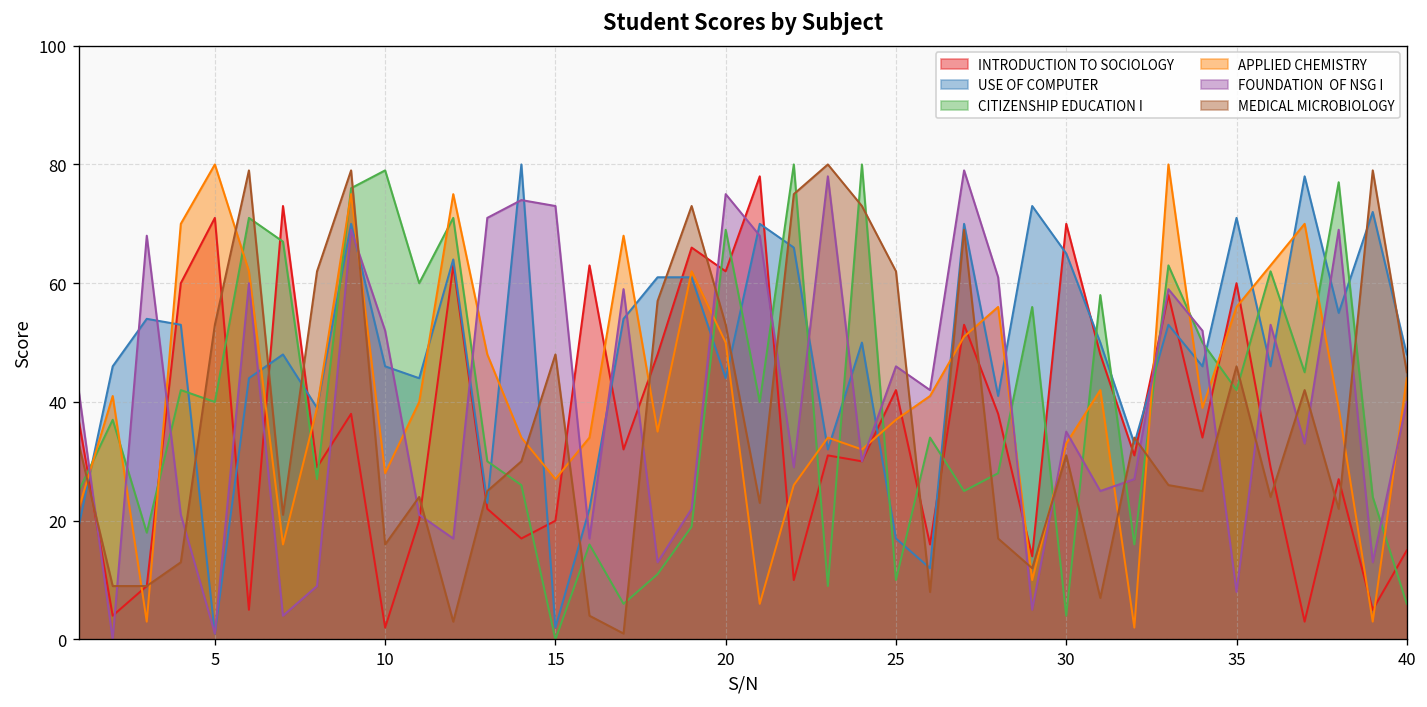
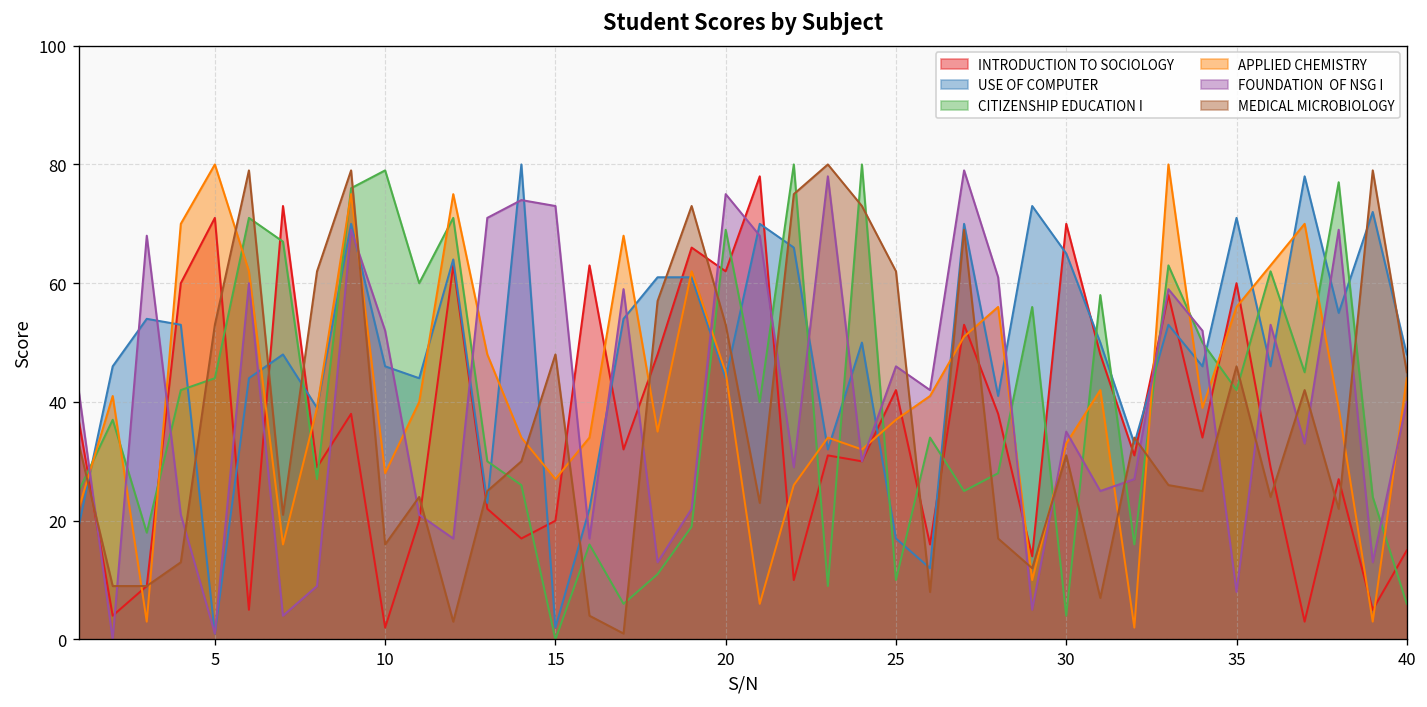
CITIZENSHIP EDUCATION I, 5: 40 -> 44
APPLIED CHEMISTRY, 20: 50 -> 45
